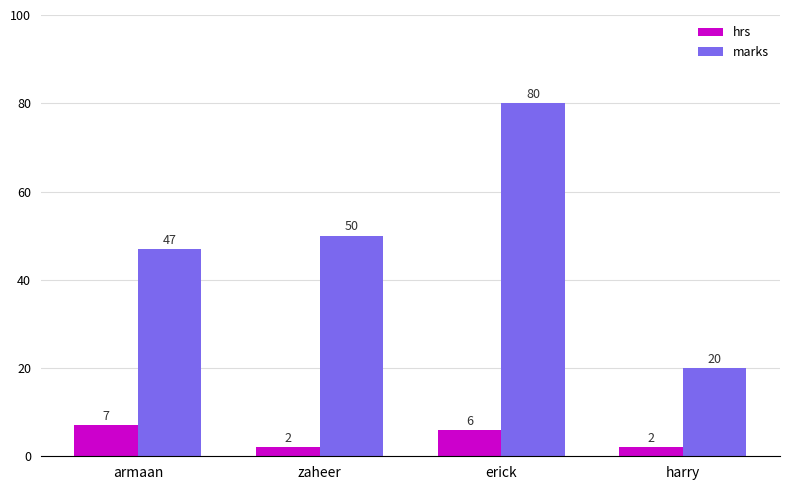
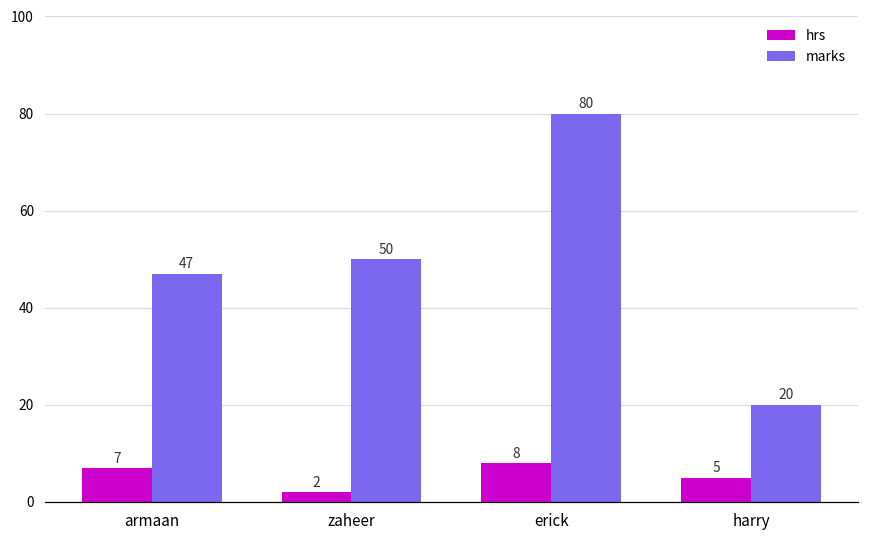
hrs, erick: 6 -> 8
hrs, harry: 2 -> 5
